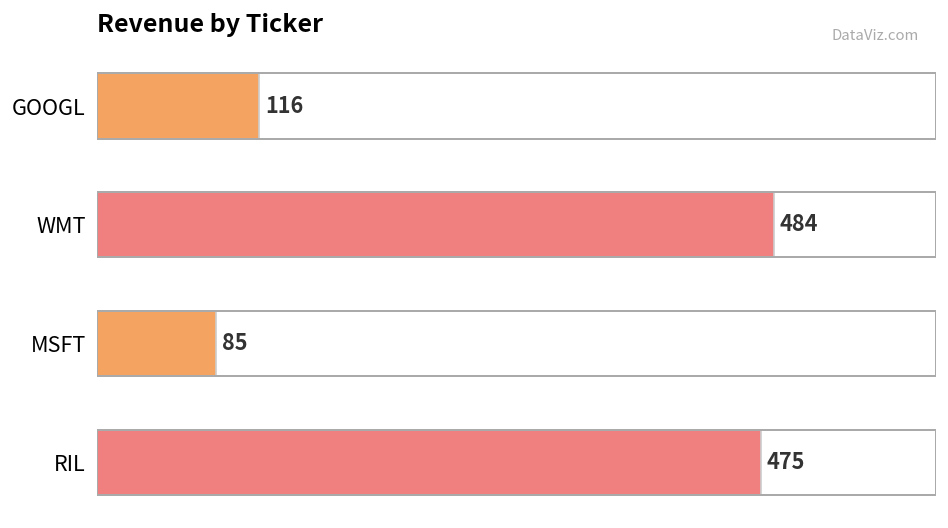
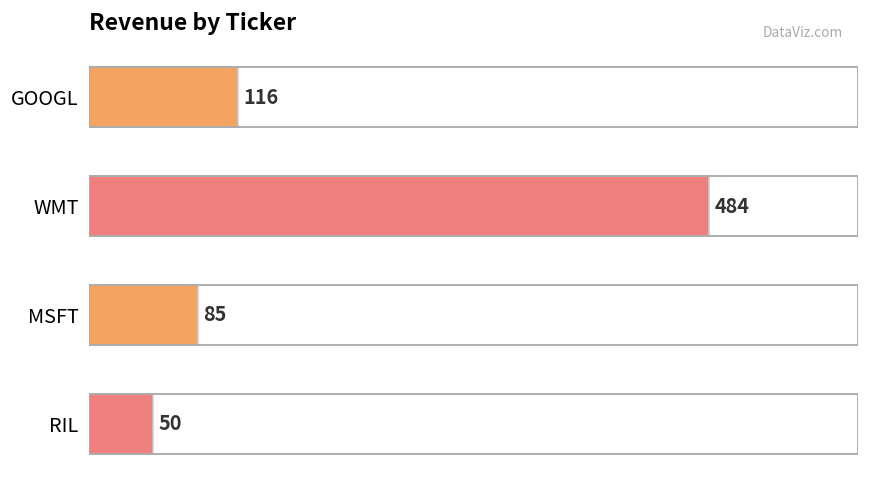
RIL: 475 -> 50
